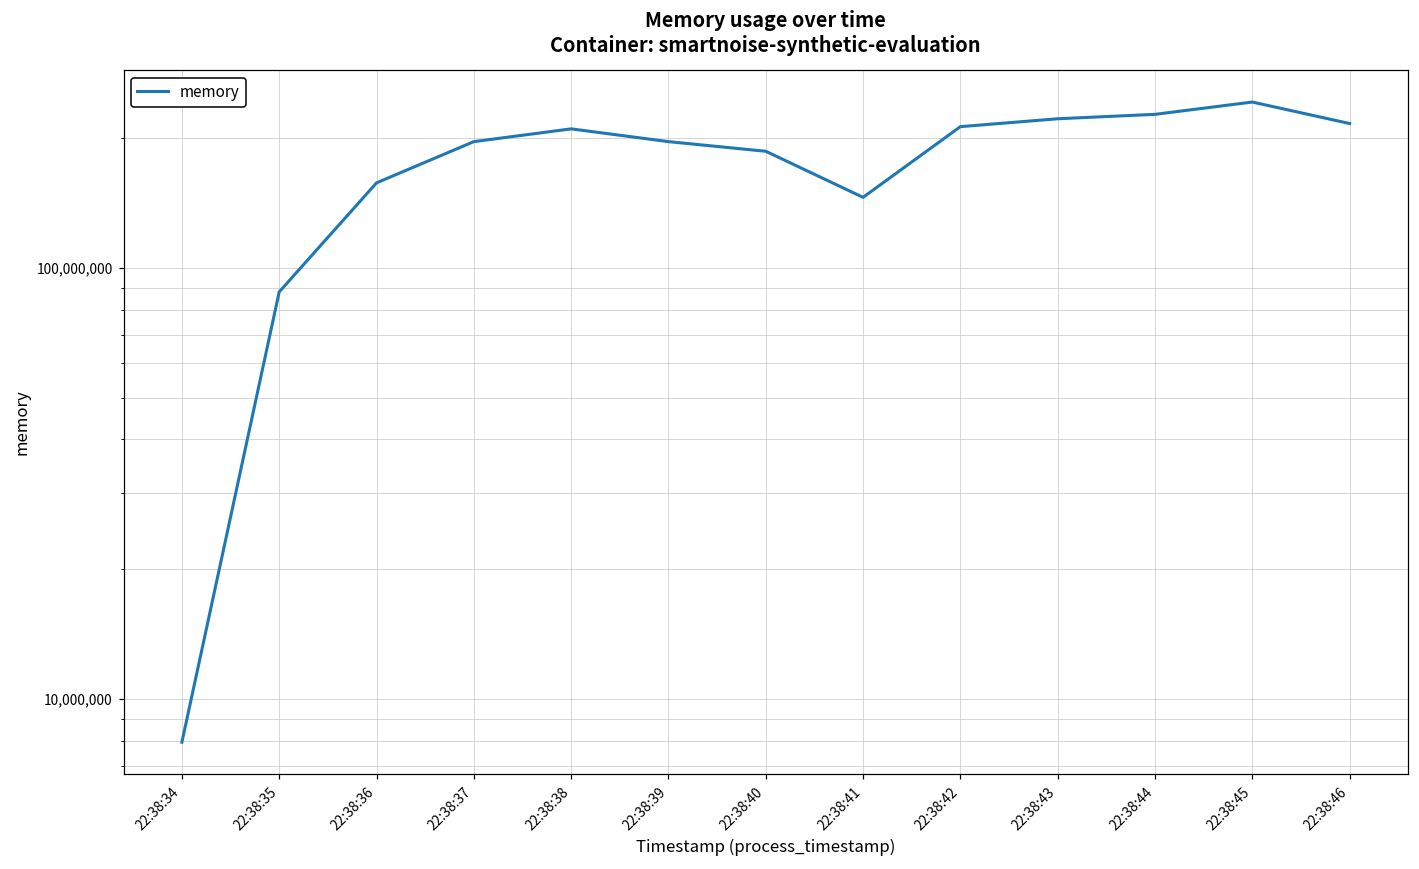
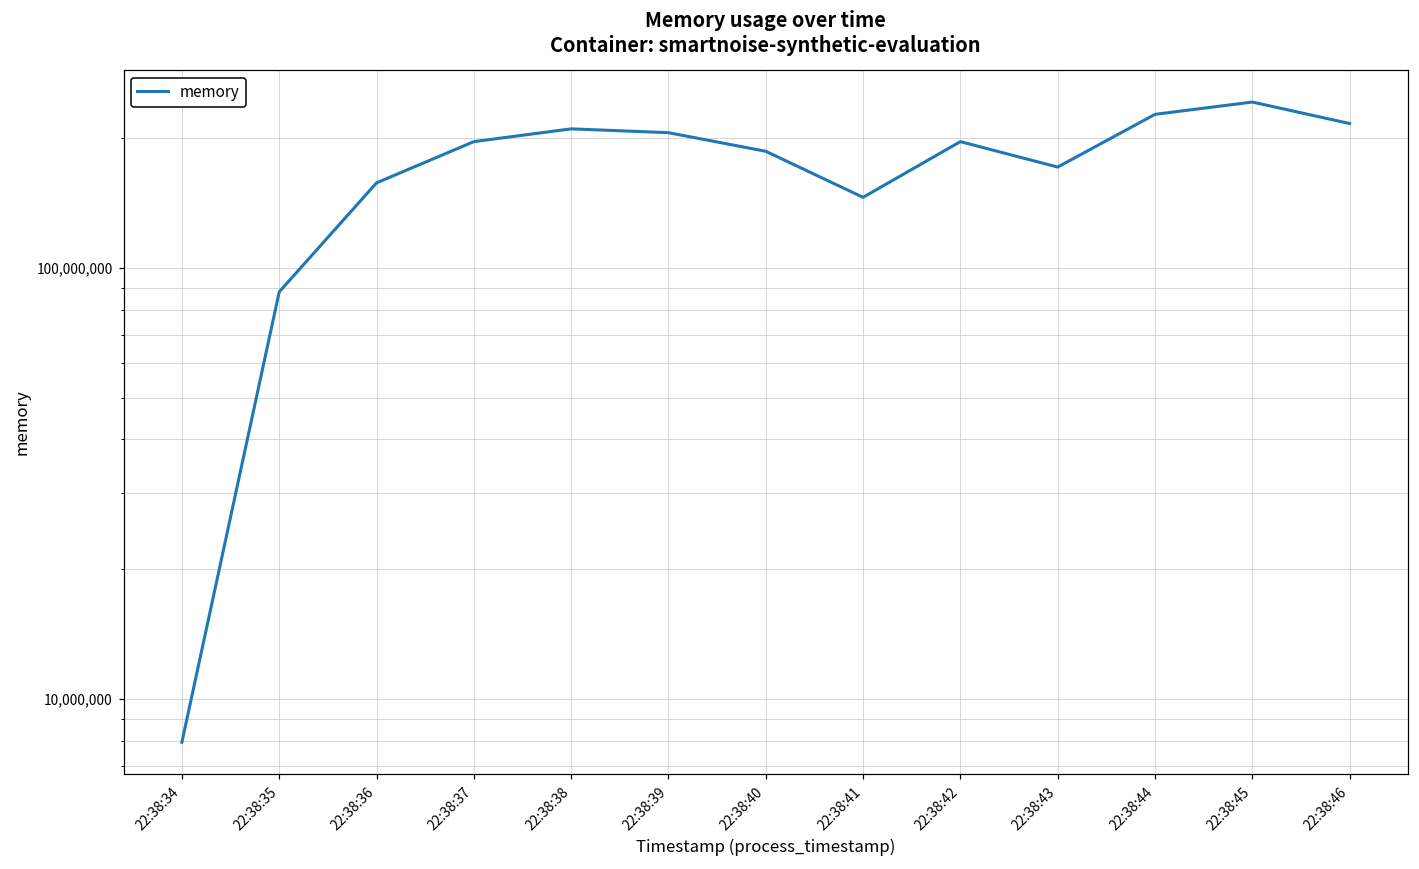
22:38:39: 200,000,000 -> 210,000,000
22:38:42: 210,000,000 -> 200,000,000
22:38:43: 220,000,000 -> 170,000,000
